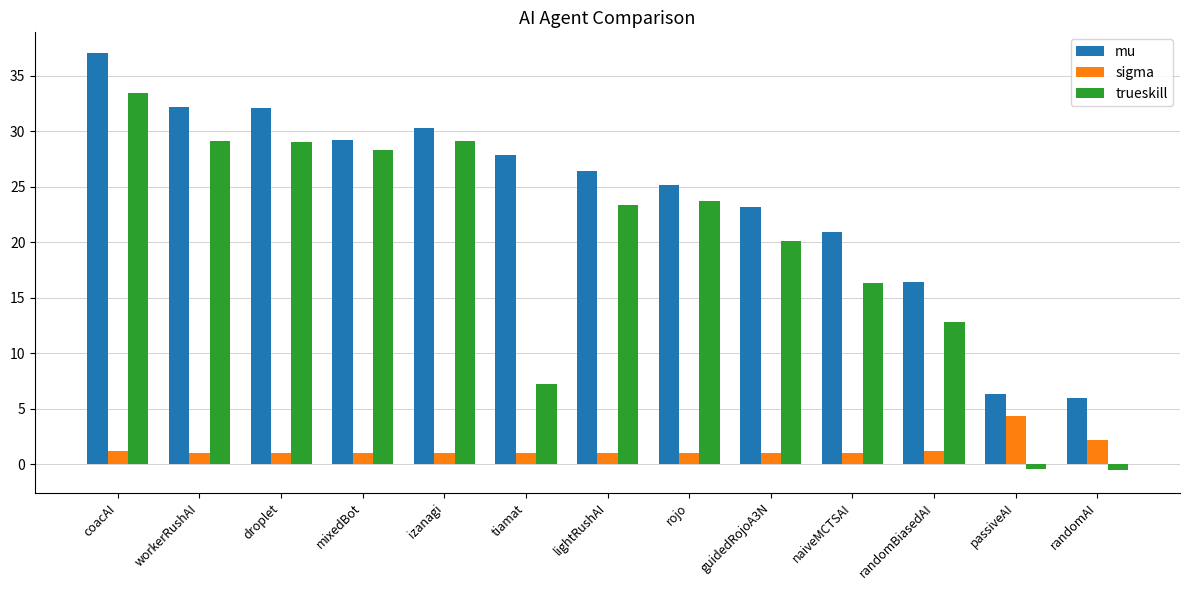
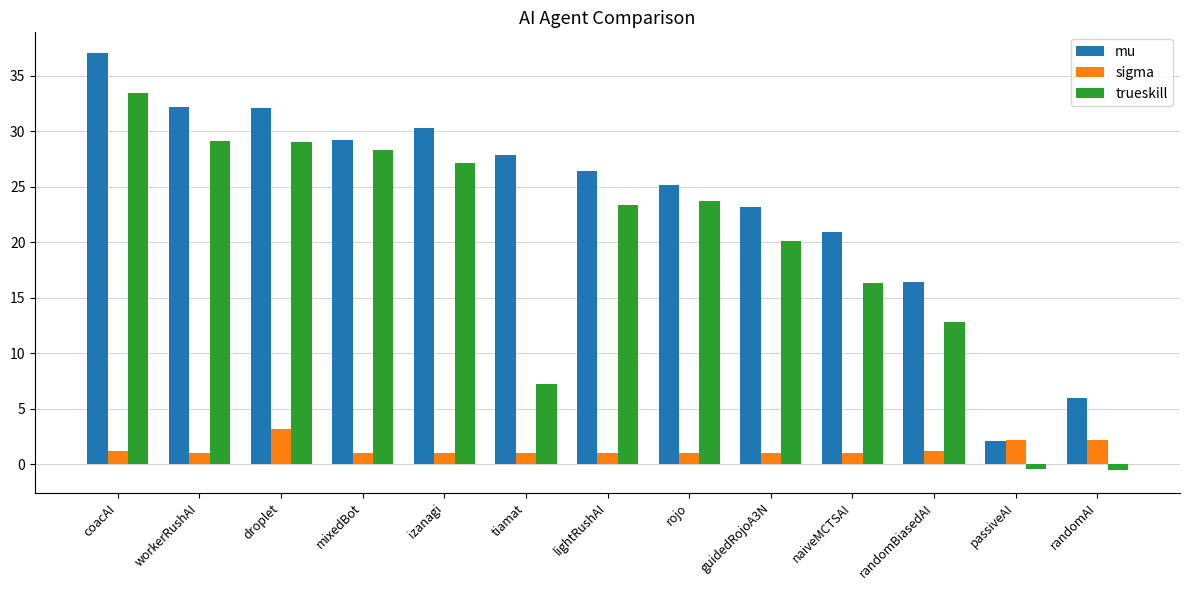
sigma, droplet: 1.0 -> 3.2
trueskill, izanagi: 29.1 -> 27.1
mu, passiveAI: 6.3 -> 2.1
sigma, passiveAI: 4.3 -> 2.2
